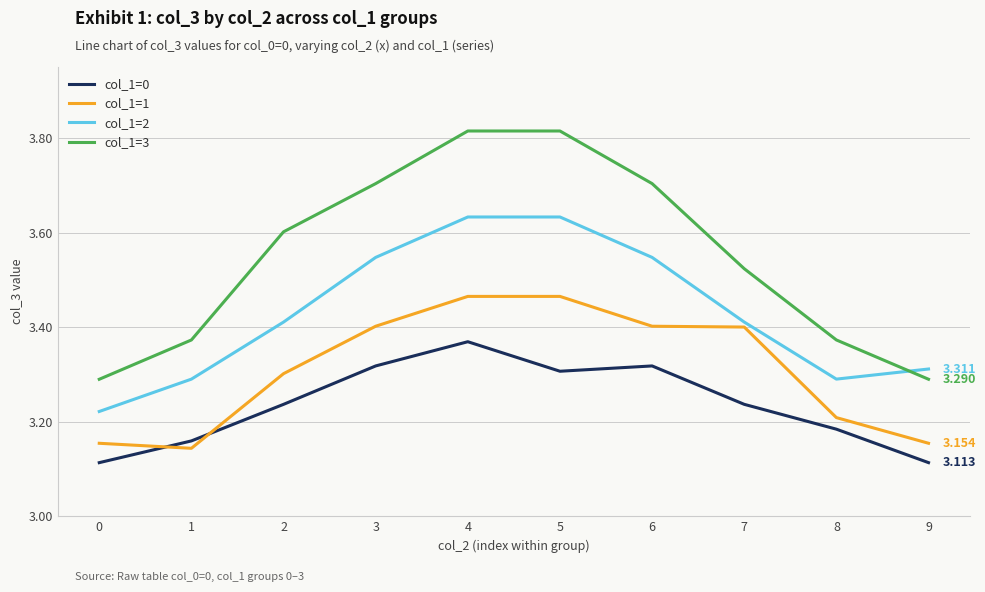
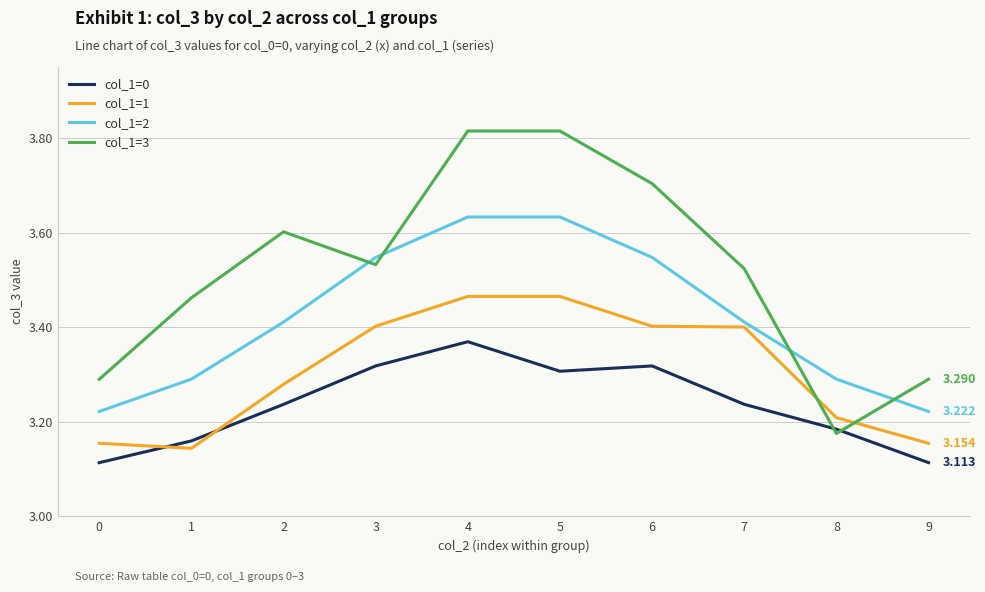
col_1=3, 1: 3.37 -> 3.46
col_1=1, 2: 3.30 -> 3.28
col_1=3, 3: 3.70 -> 3.53
col_1=3, 8: 3.37 -> 3.18
col_1=2, 9: 3.311 -> 3.222
